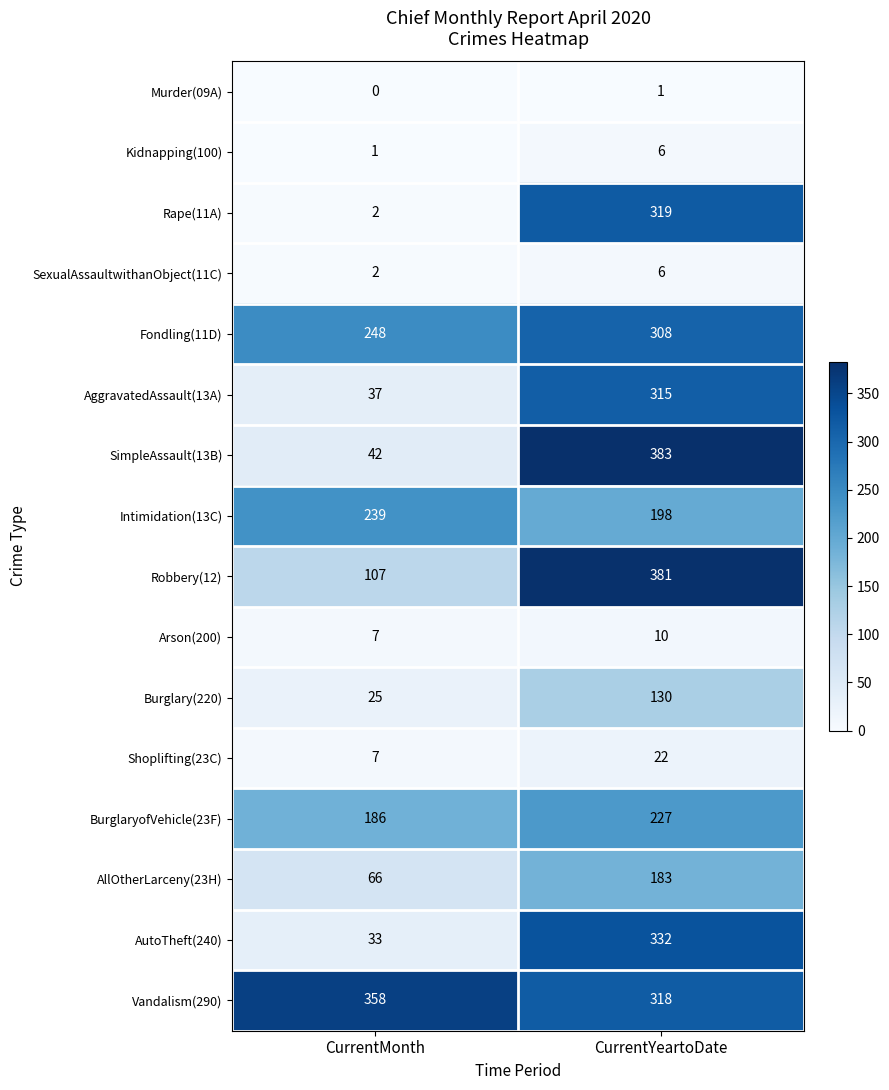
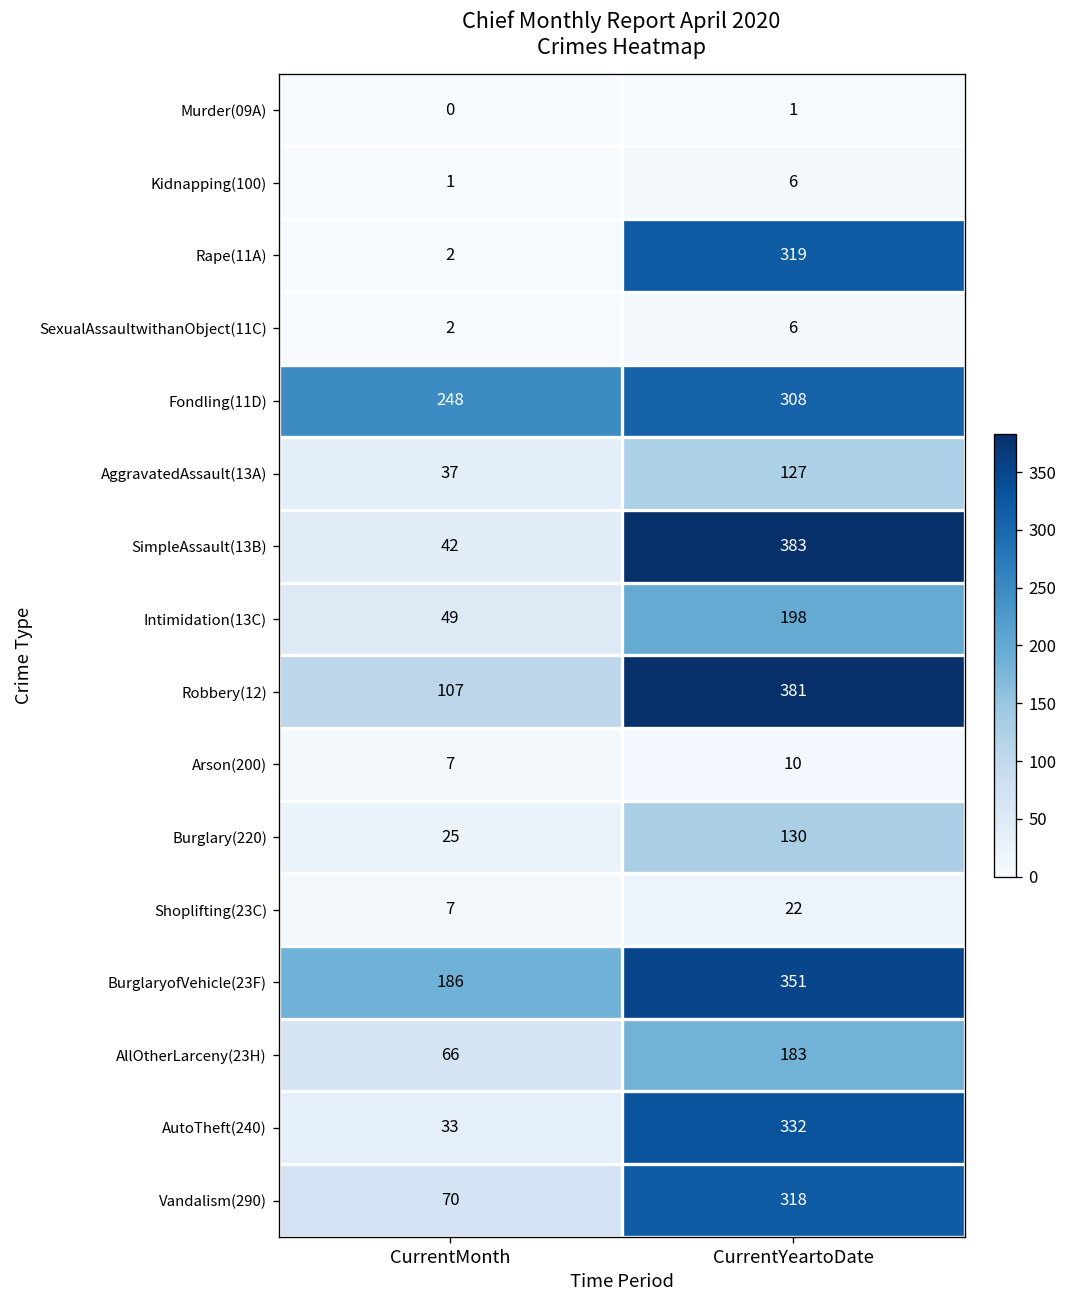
AggravatedAssault(13A), CurrentYeartoDate: 315 -> 127
Intimidation(13C), CurrentMonth: 239 -> 49
BurglaryofVehicle(23F), CurrentYeartoDate: 227 -> 351
Vandalism(290), CurrentMonth: 358 -> 70
